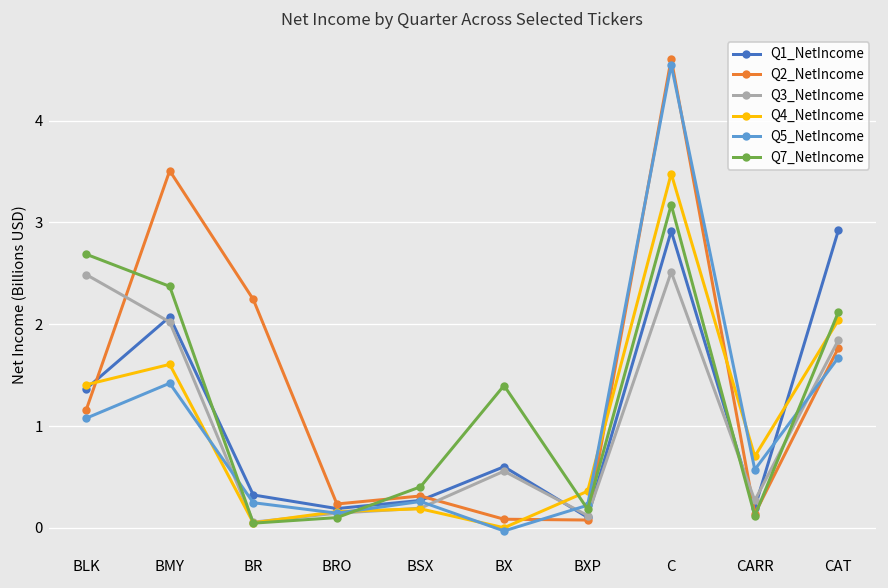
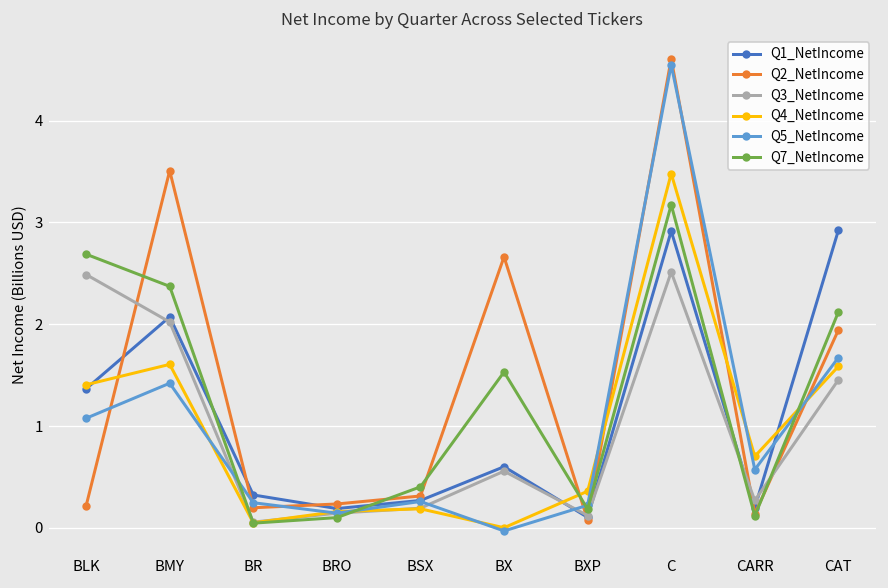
Q2_NetIncome, BLK: 1.2 -> 0.2
Q2_NetIncome, BR: 2.2 -> 0.2
Q2_NetIncome, BX: 0.1 -> 2.7
Q7_NetIncome, BX: 1.4 -> 1.5
Q2_NetIncome, CAT: 1.8 -> 1.9
Q3_NetIncome, CAT: 1.8 -> 1.5
Q4_NetIncome, CAT: 2.0 -> 1.6
